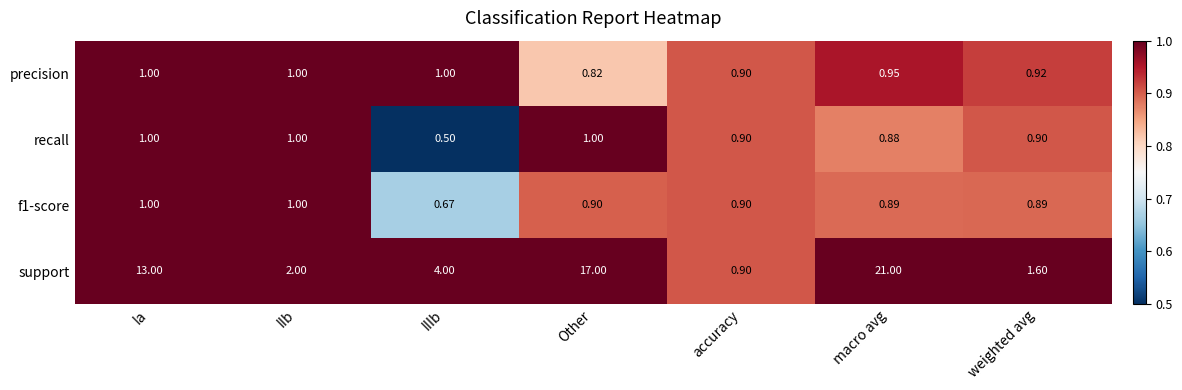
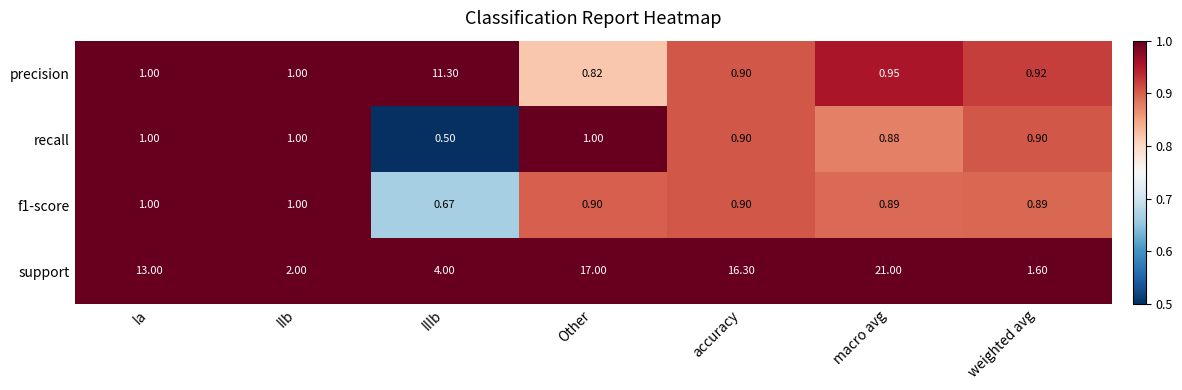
precision, IIIb: 1.00 -> 11.30
support, accuracy: 0.90 -> 16.30
